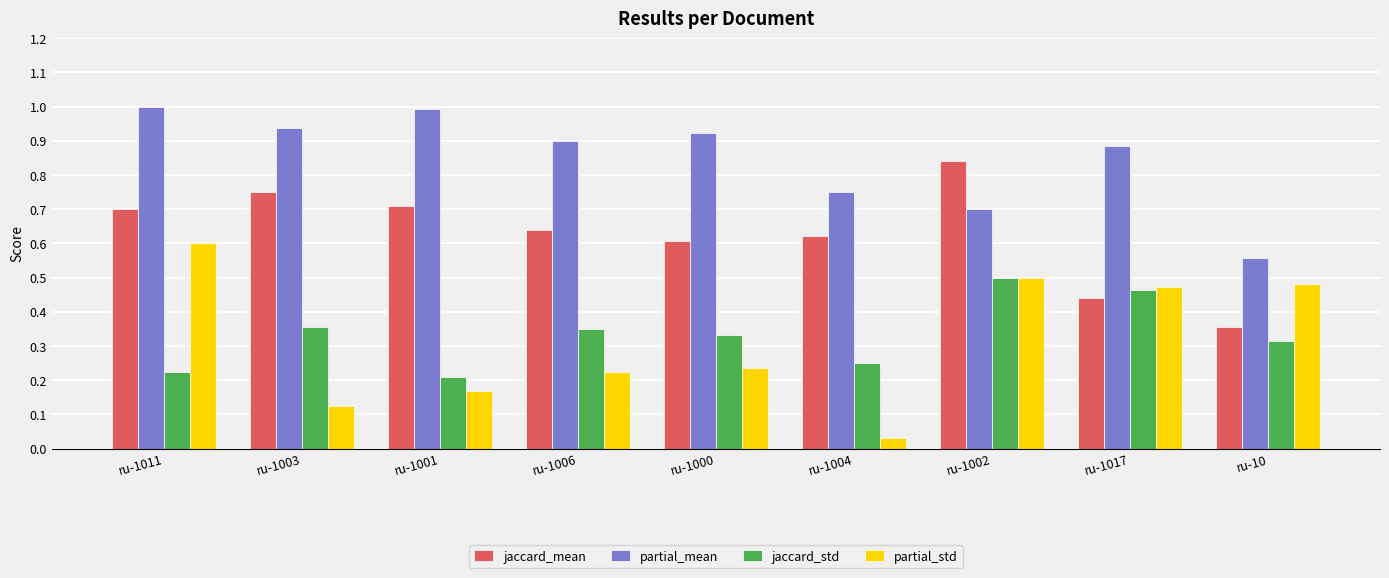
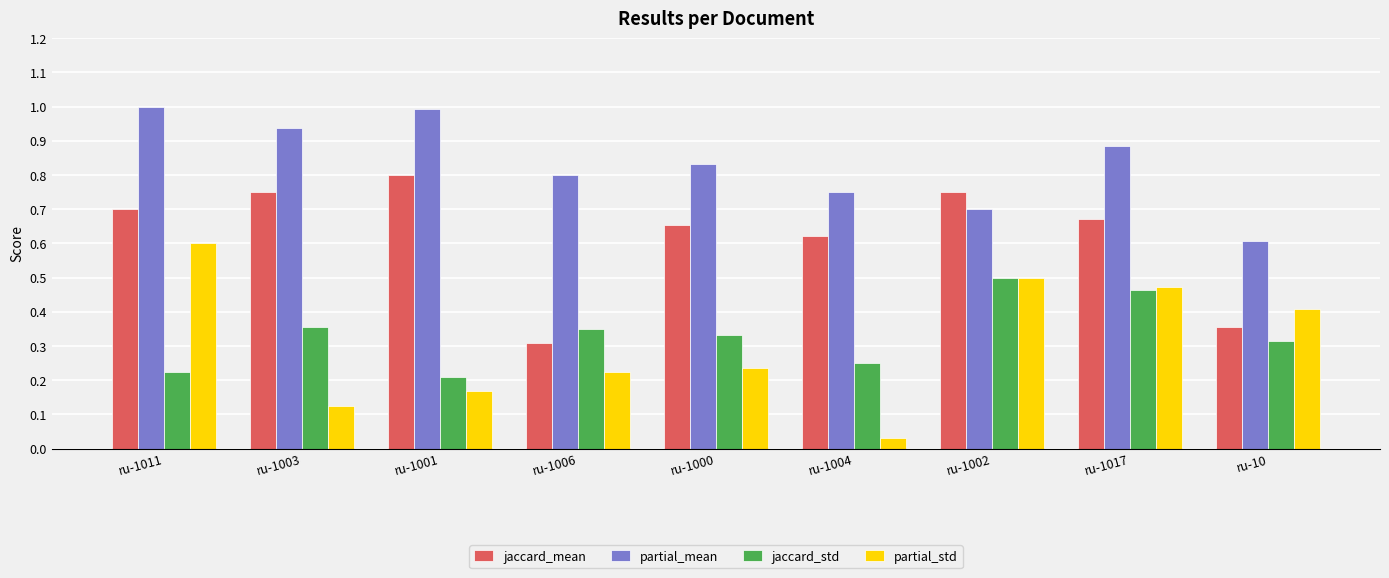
jaccard_mean, ru-1001: 0.71 -> 0.80
jaccard_mean, ru-1006: 0.64 -> 0.31
partial_mean, ru-1006: 0.9 -> 0.8
jaccard_mean, ru-1000: 0.61 -> 0.65
partial_mean, ru-1000: 0.92 -> 0.83
jaccard_mean, ru-1002: 0.84 -> 0.75
jaccard_mean, ru-1017: 0.44 -> 0.67
partial_mean, ru-10: 0.56 -> 0.61
partial_std, ru-10: 0.48 -> 0.41
